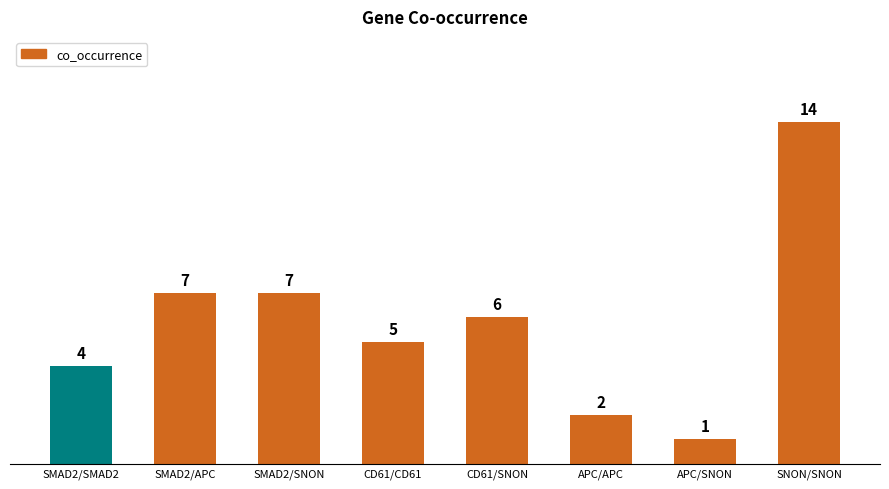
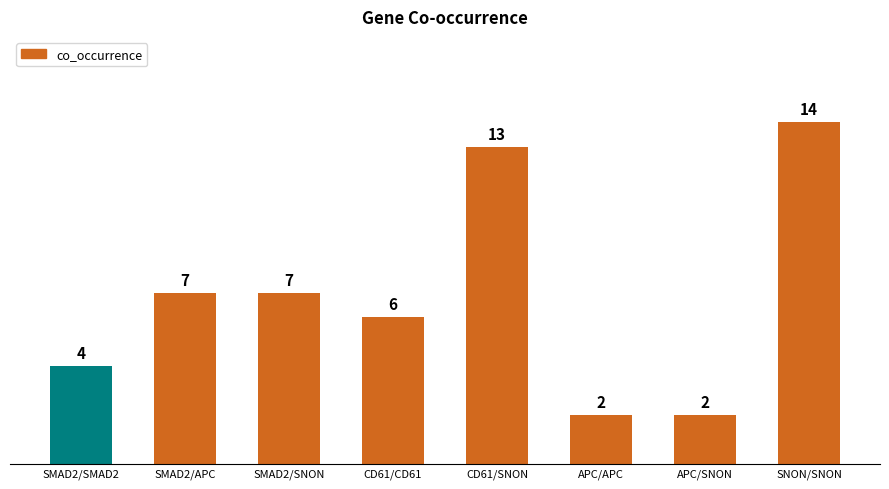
CD61/CD61: 5 -> 6
CD61/SNON: 6 -> 13
APC/SNON: 1 -> 2
